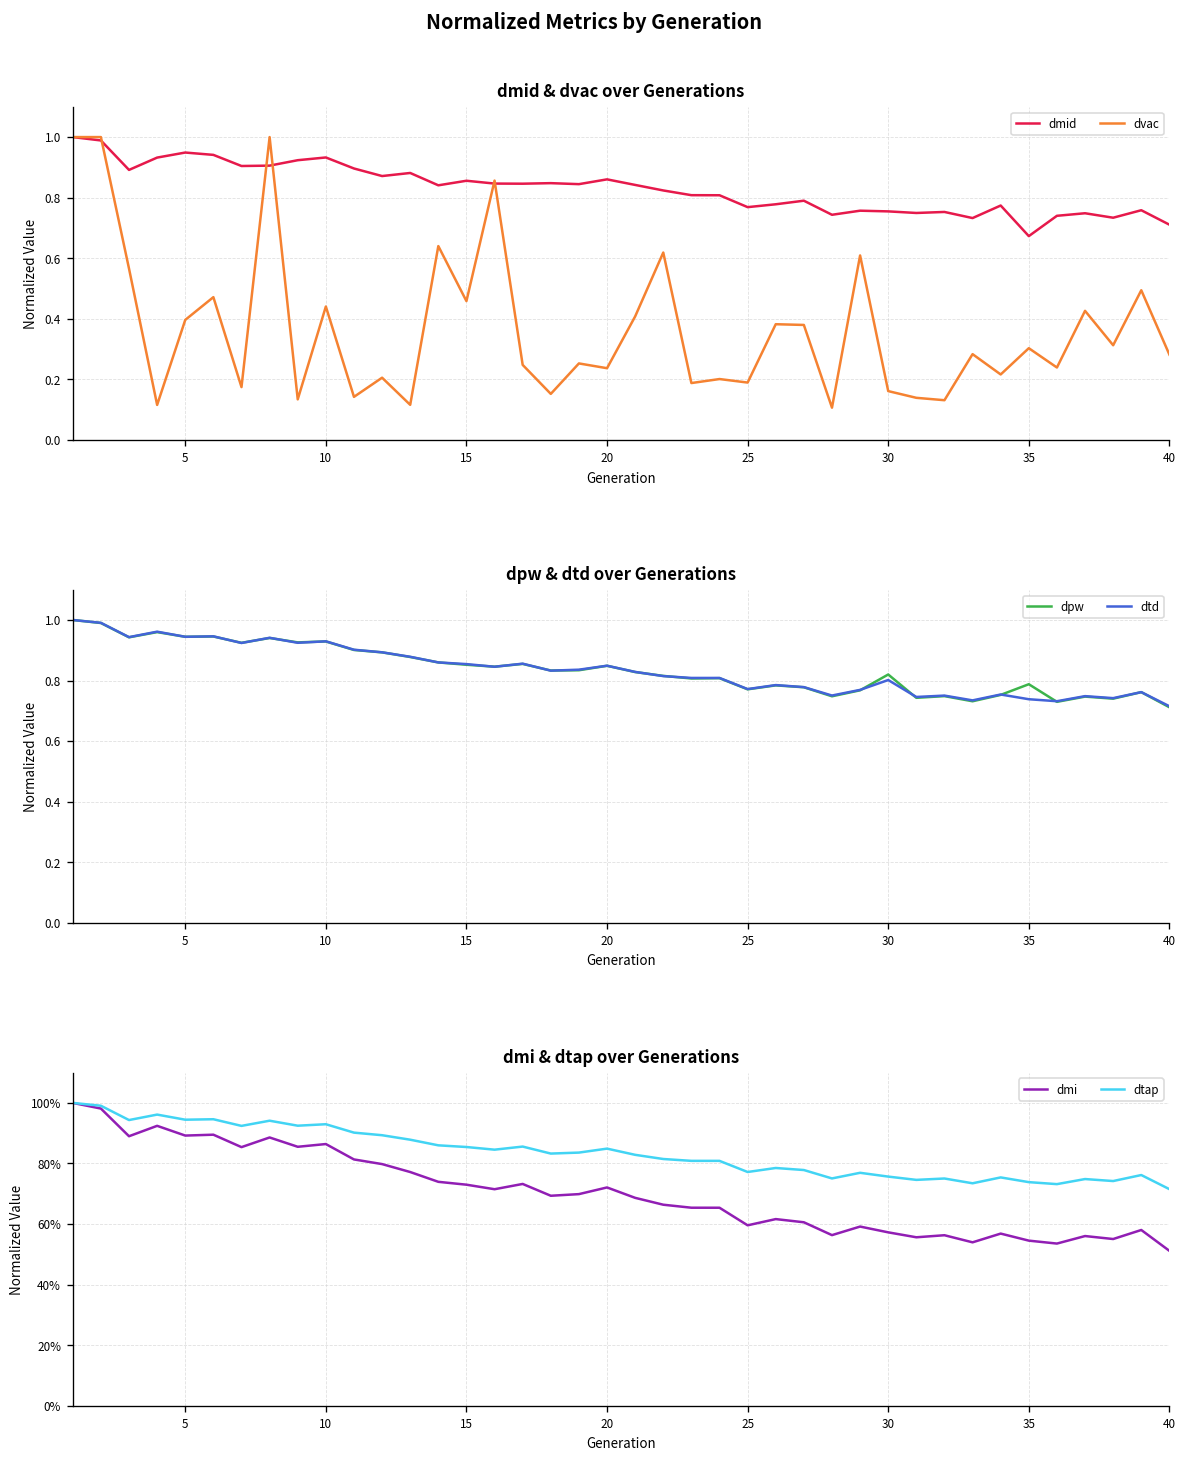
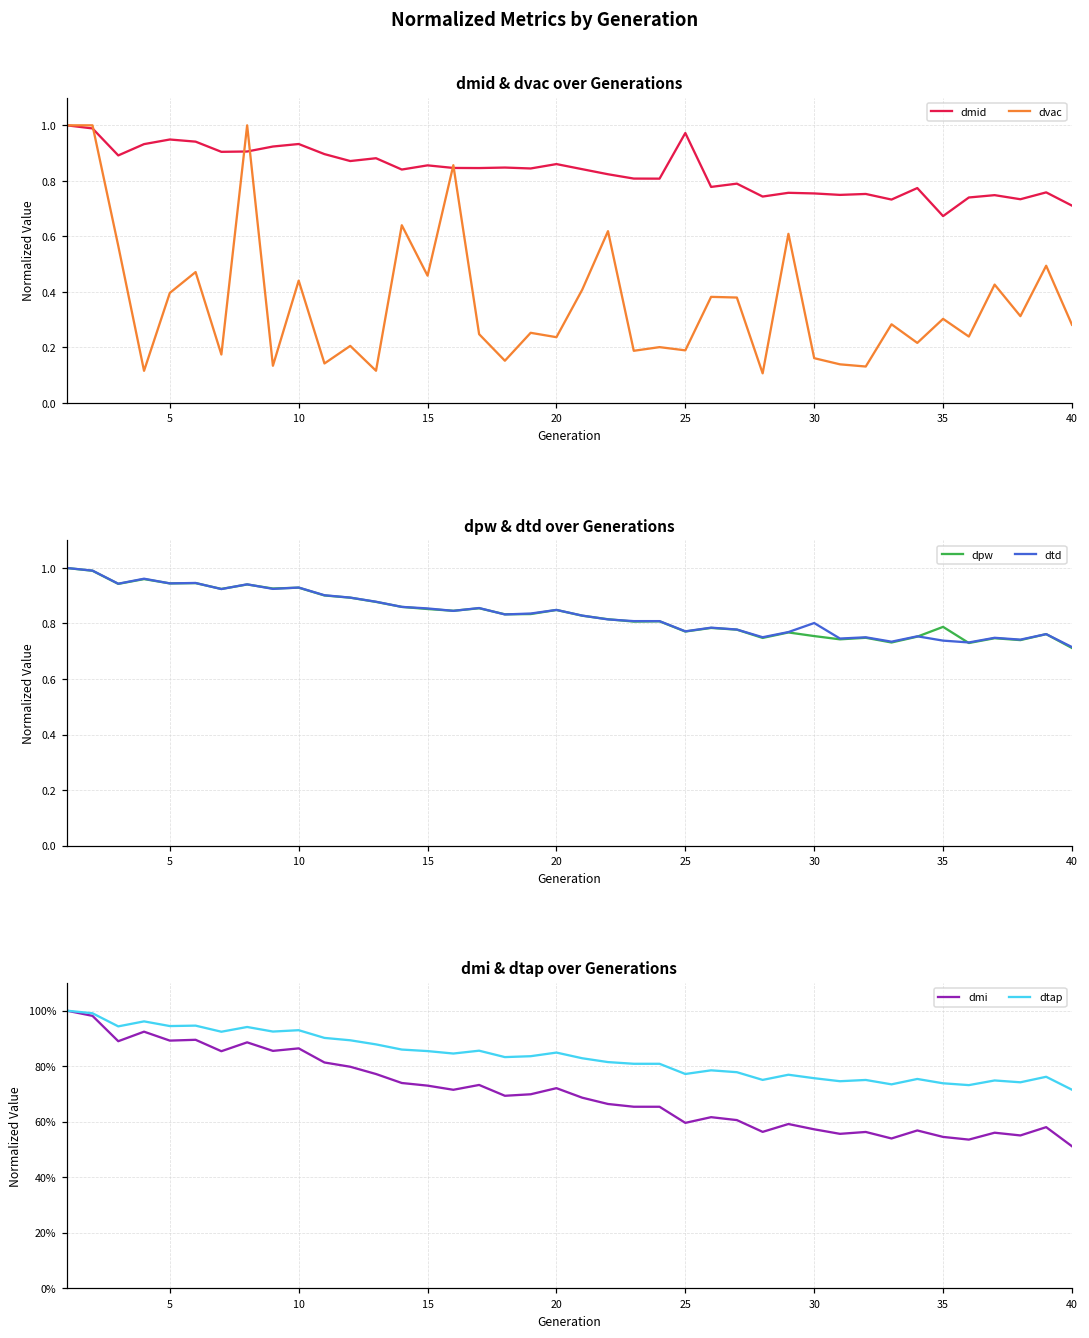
dmid & dvac over Generations, dmid, 25: 0.77 -> 0.97
dpw & dtd over Generations, dpw, 30: 0.82 -> 0.75
